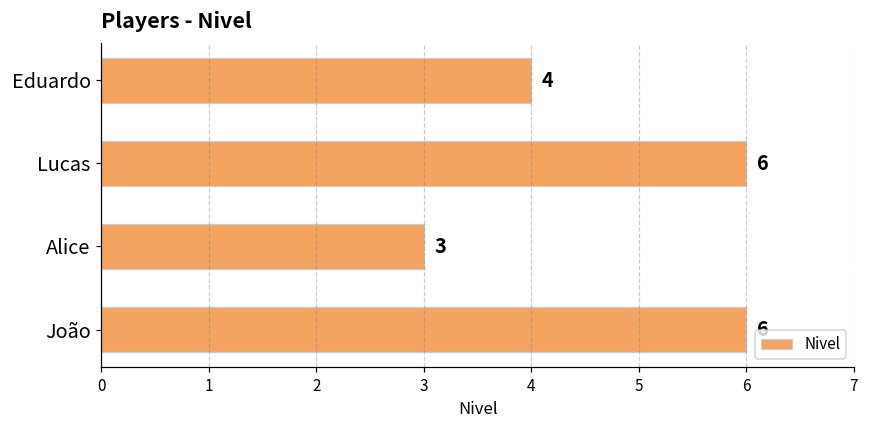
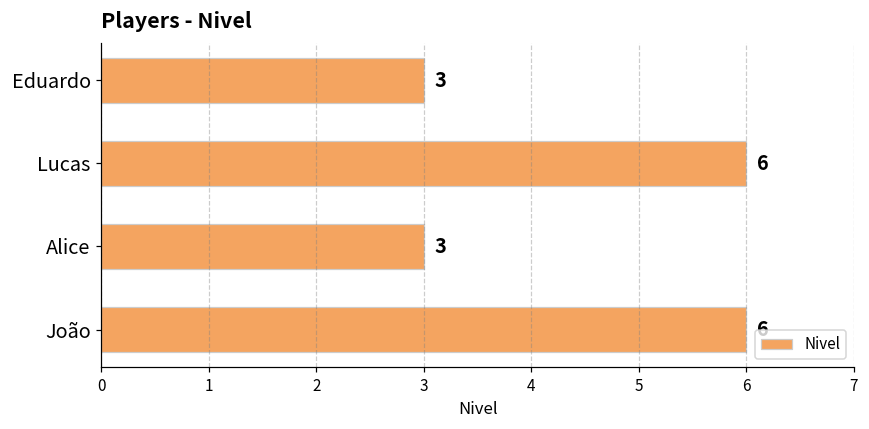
Eduardo: 4 -> 3
